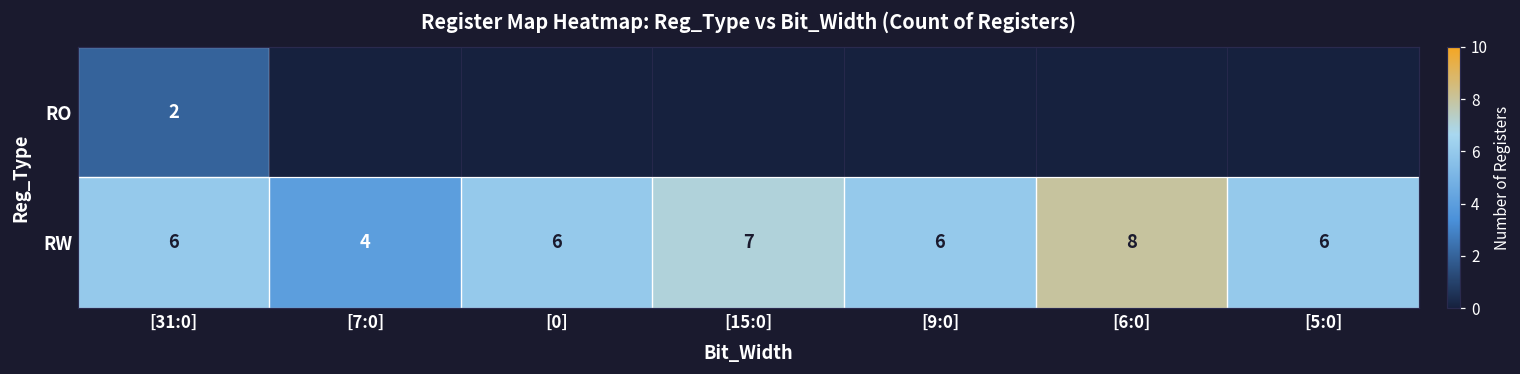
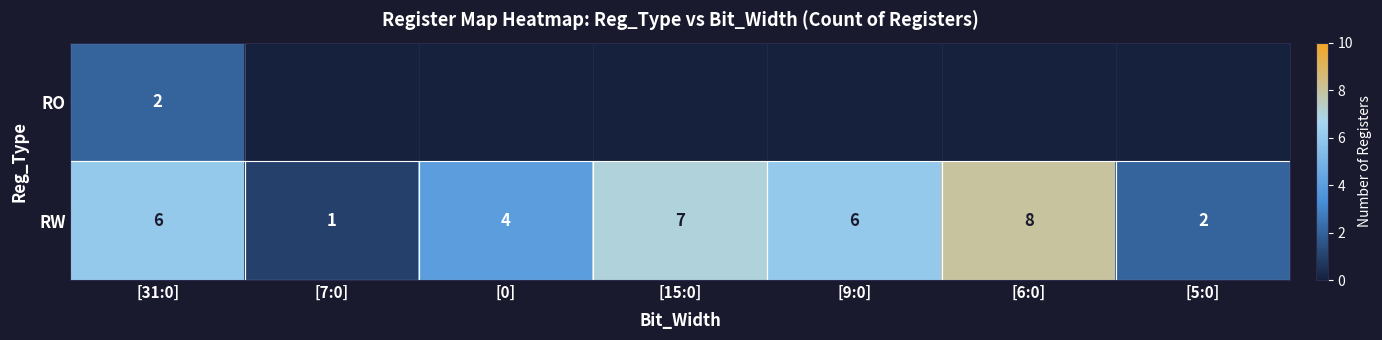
RW, [7:0]: 4 -> 1
RW, [0]: 6 -> 4
RW, [5:0]: 6 -> 2
